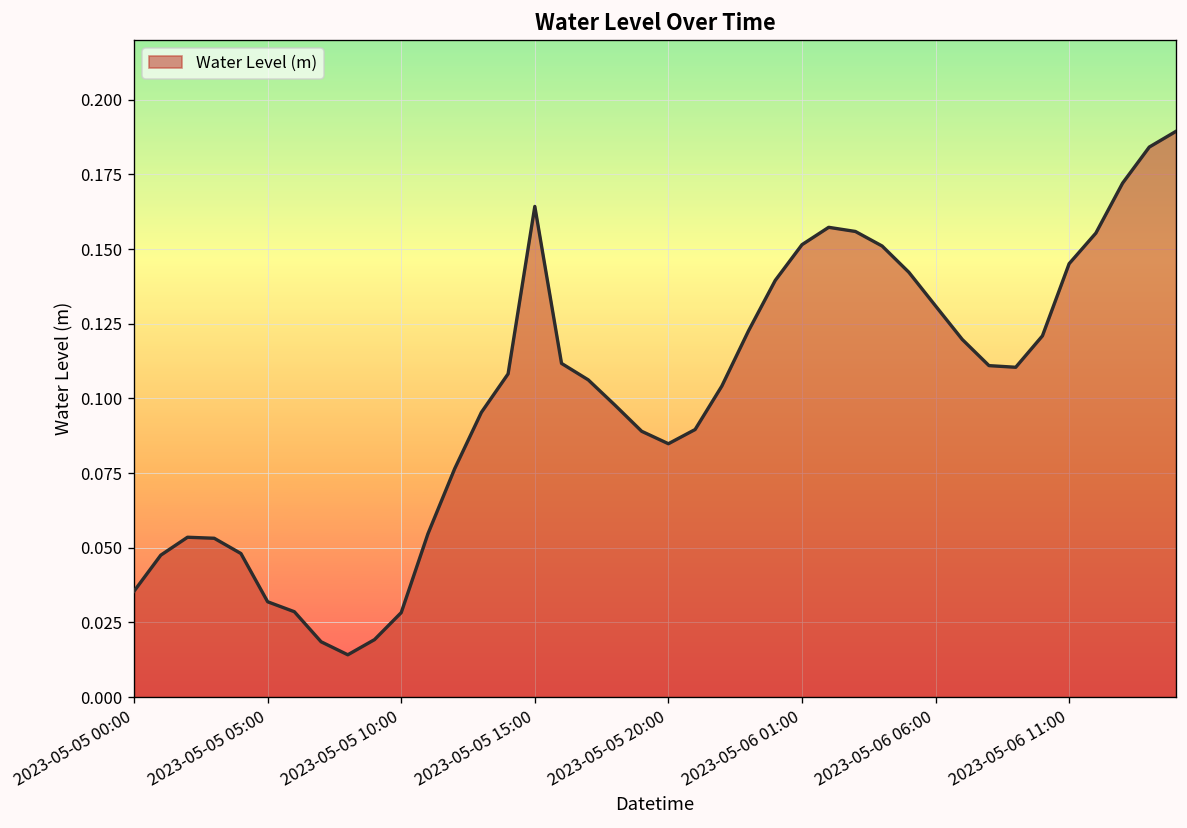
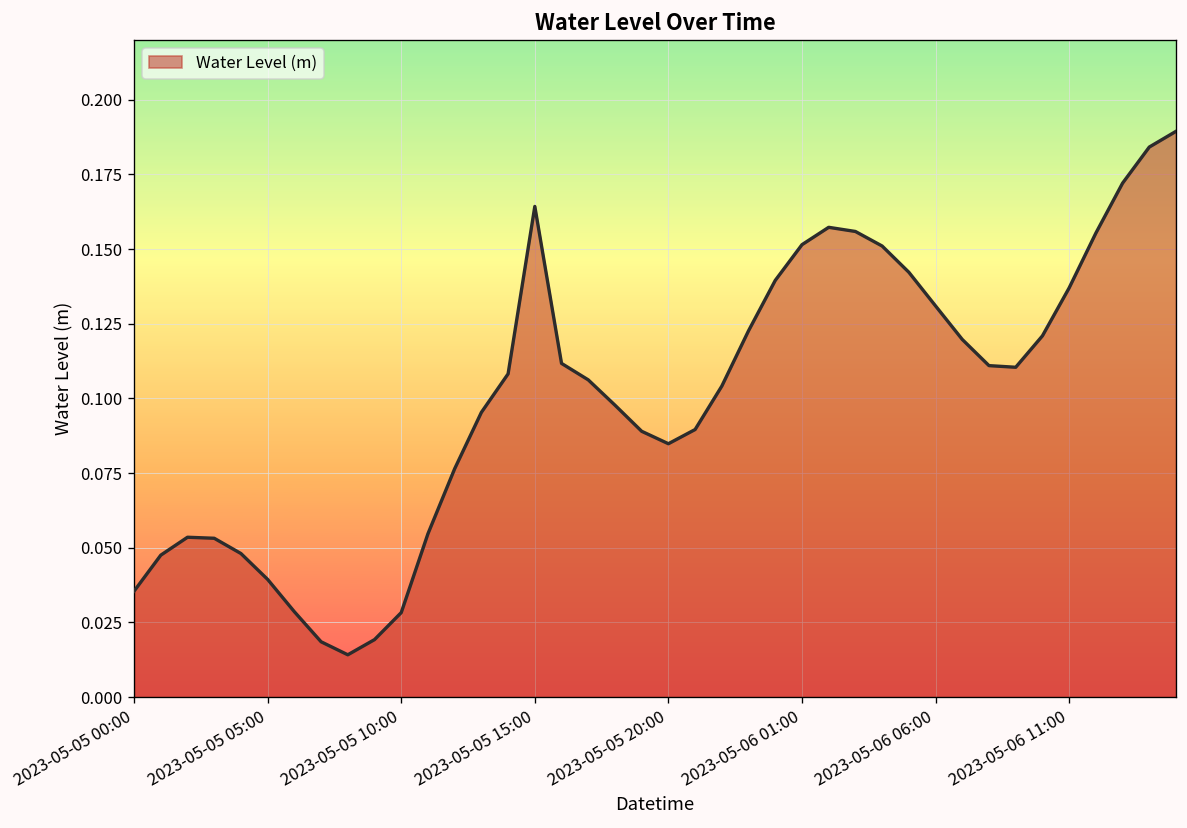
2023-05-05 05:00: 0.032 -> 0.039
2023-05-06 11:00: 0.145 -> 0.137
